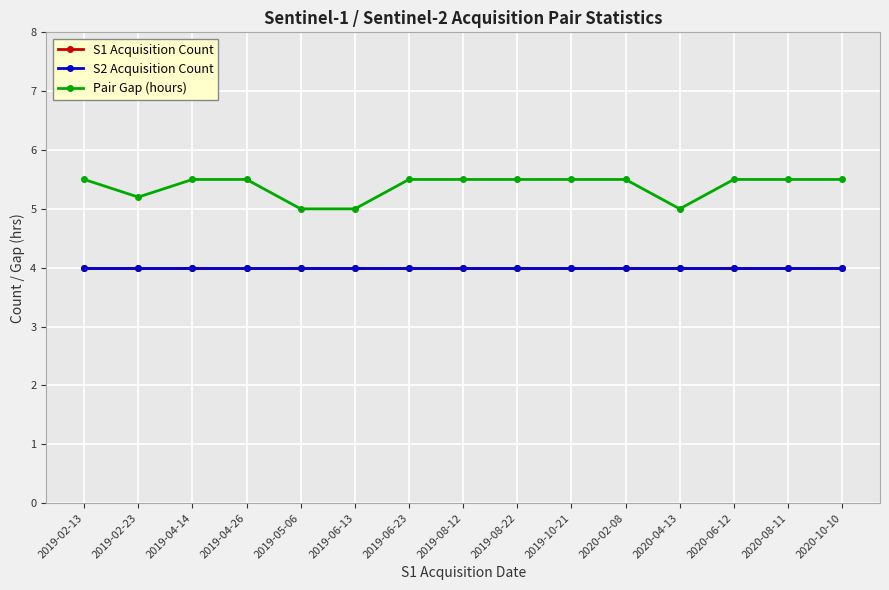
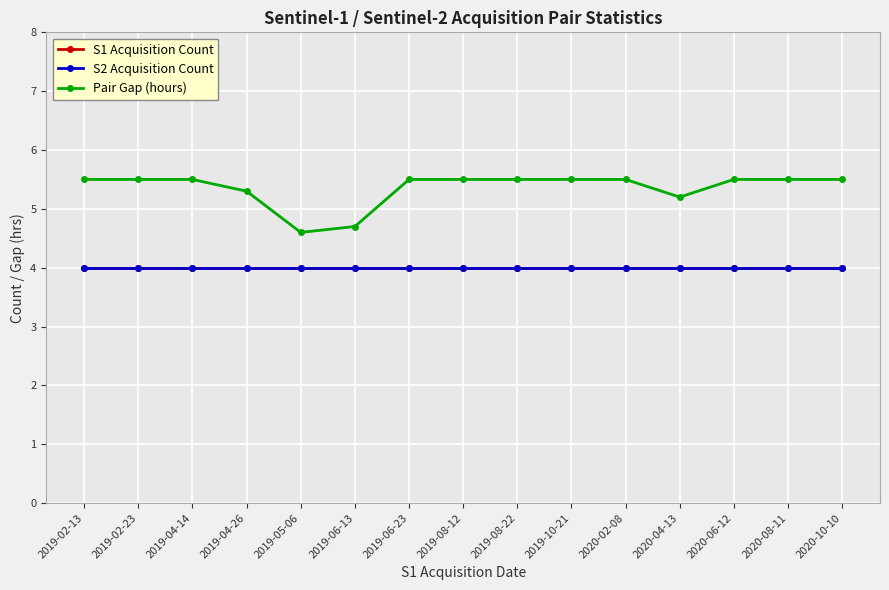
Pair Gap (hours), 2019-02-23: 5.2 -> 5.5
Pair Gap (hours), 2019-04-26: 5.5 -> 5.3
Pair Gap (hours), 2019-05-06: 5.0 -> 4.6
Pair Gap (hours), 2019-06-13: 5.0 -> 4.7
Pair Gap (hours), 2020-04-13: 5.0 -> 5.2
